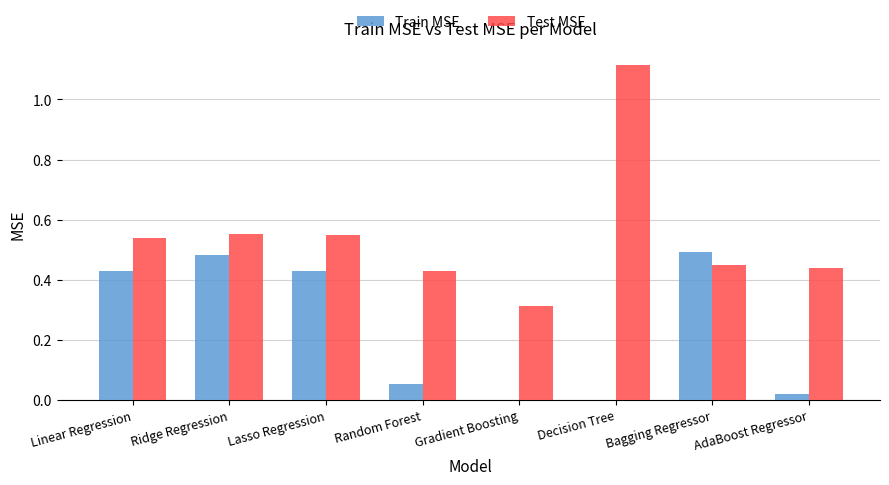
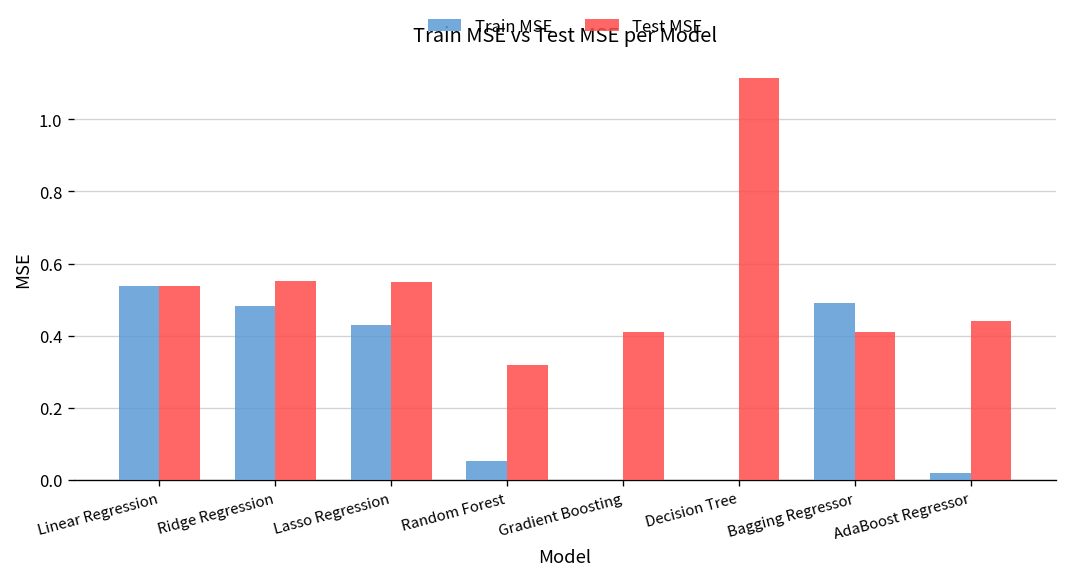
Train MSE, Linear Regression: 0.43 -> 0.54
Test MSE, Random Forest: 0.43 -> 0.32
Test MSE, Gradient Boosting: 0.31 -> 0.41
Test MSE, Bagging Regressor: 0.45 -> 0.41
